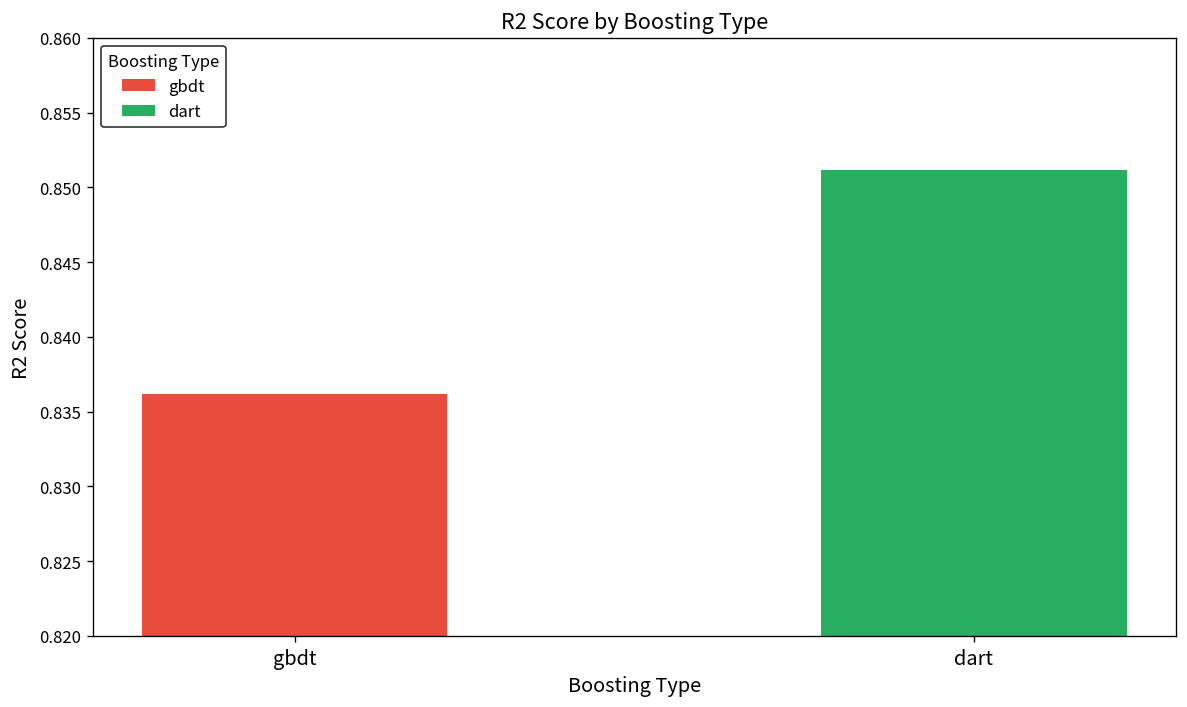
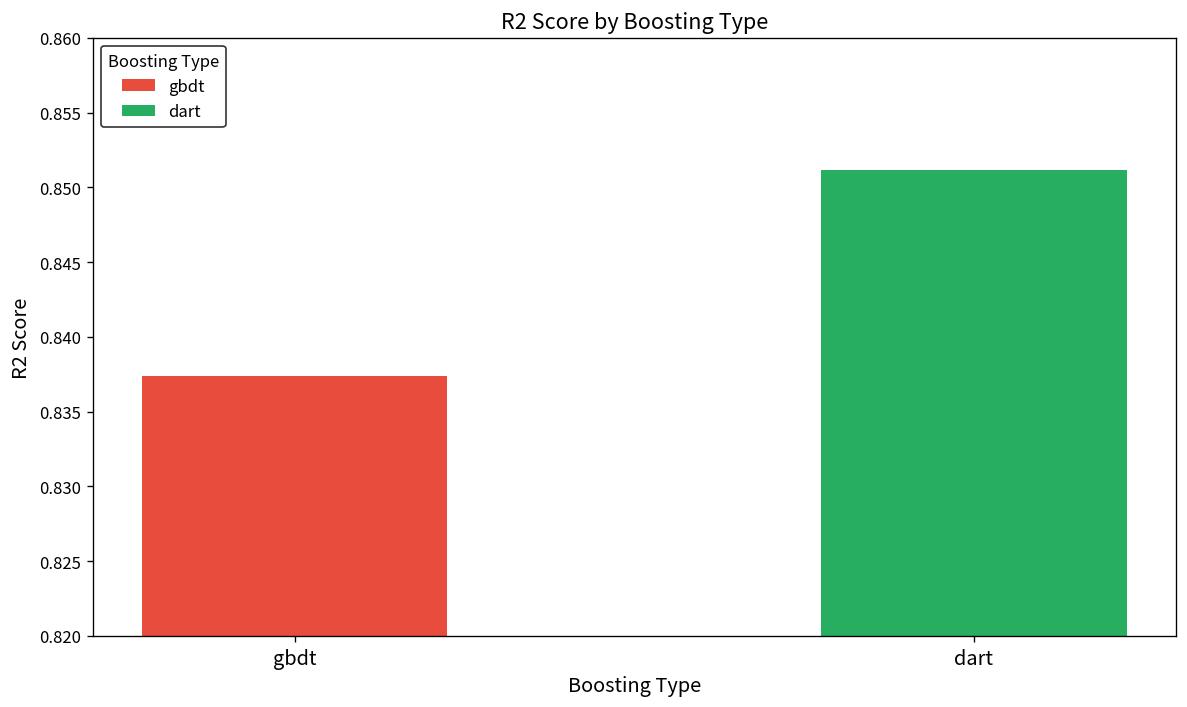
gbdt: 0.8362 -> 0.8374
